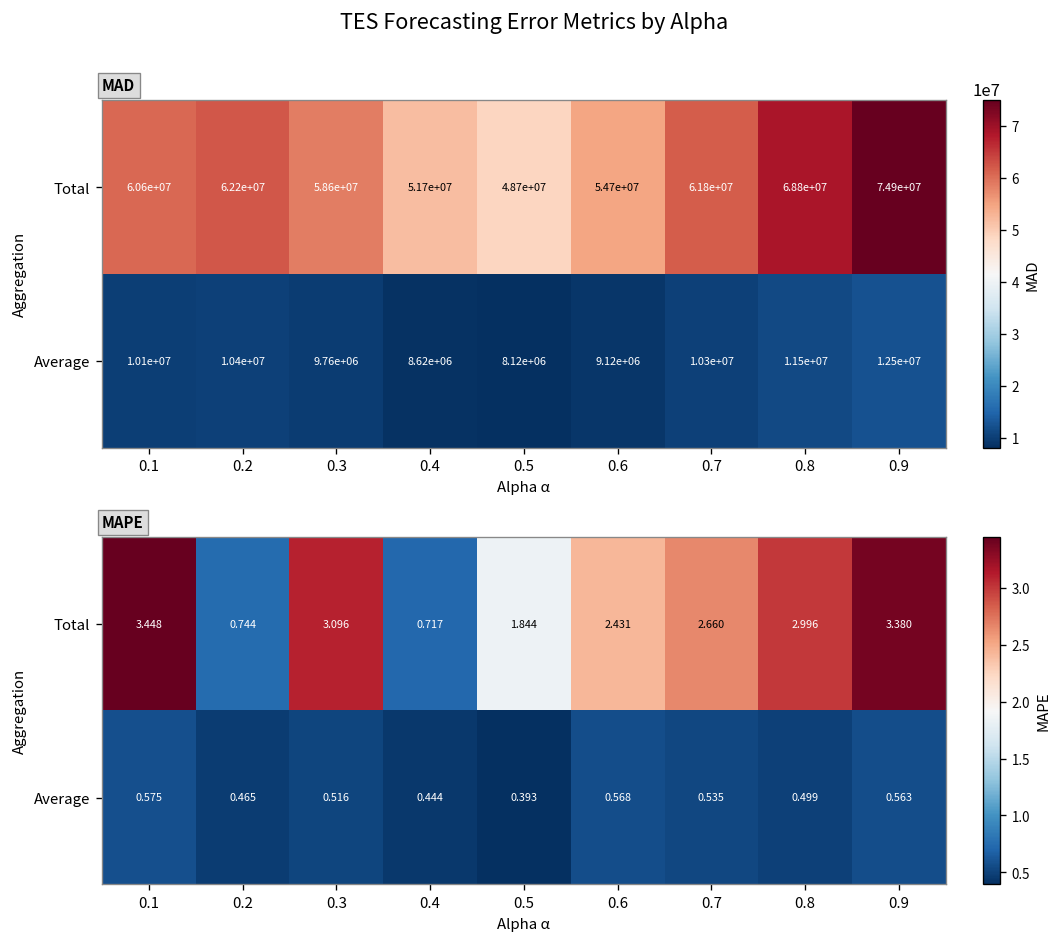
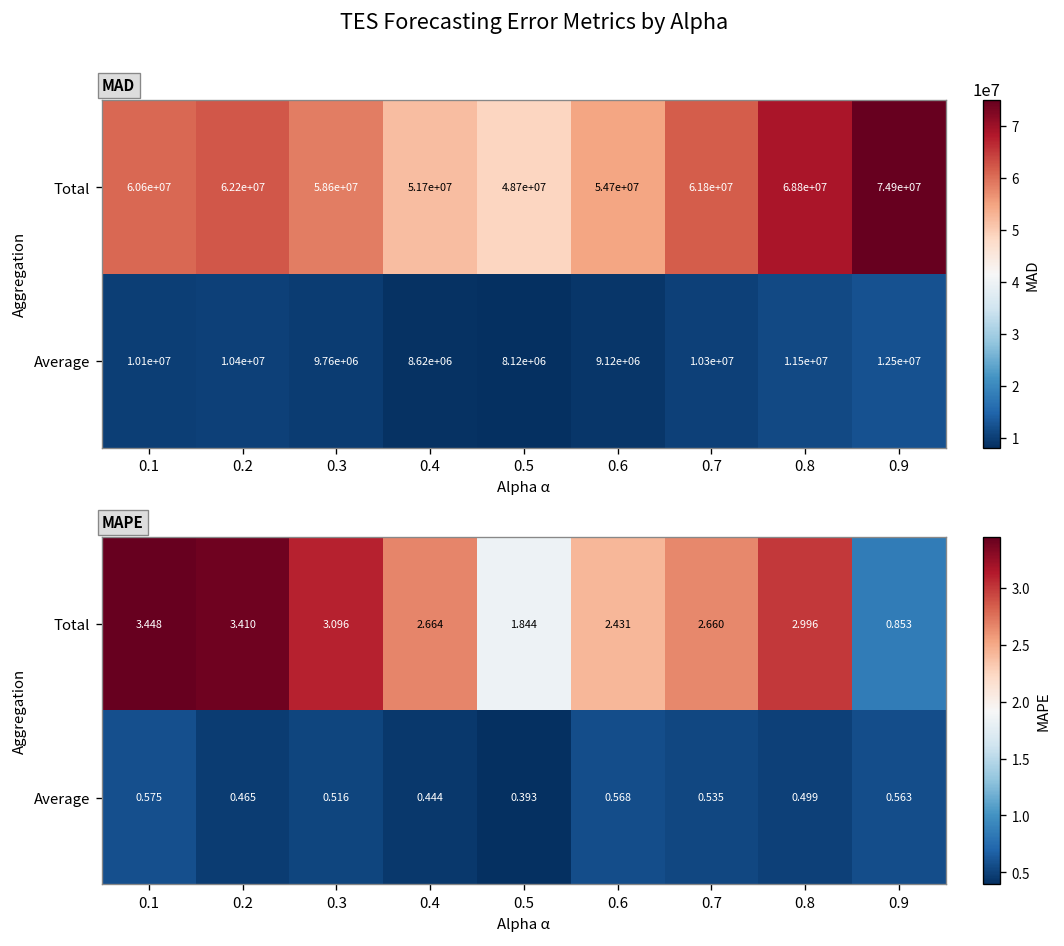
MAPE, Total, 0.2: 0.744 -> 3.410
MAPE, Total, 0.4: 0.717 -> 2.664
MAPE, Total, 0.9: 3.380 -> 0.853
